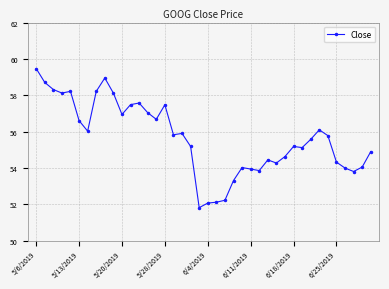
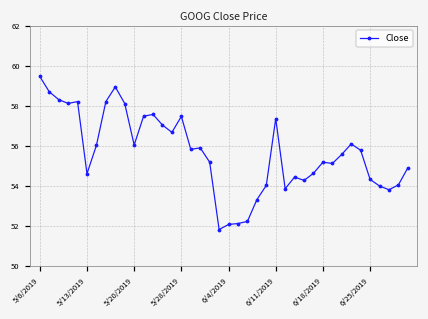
5/13/2019: 56.6 -> 54.6
5/20/2019: 56.9 -> 56.0
6/11/2019: 53.9 -> 57.4
